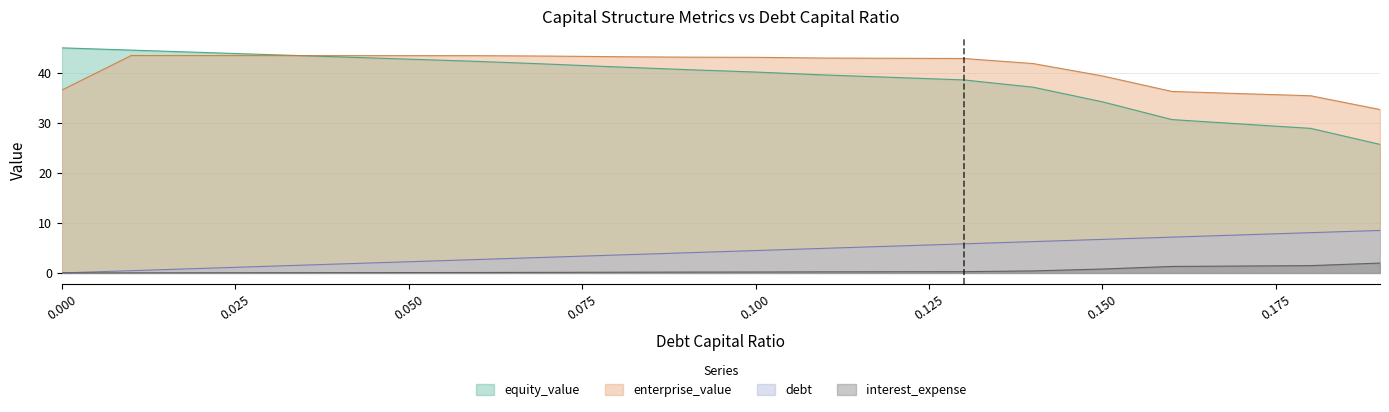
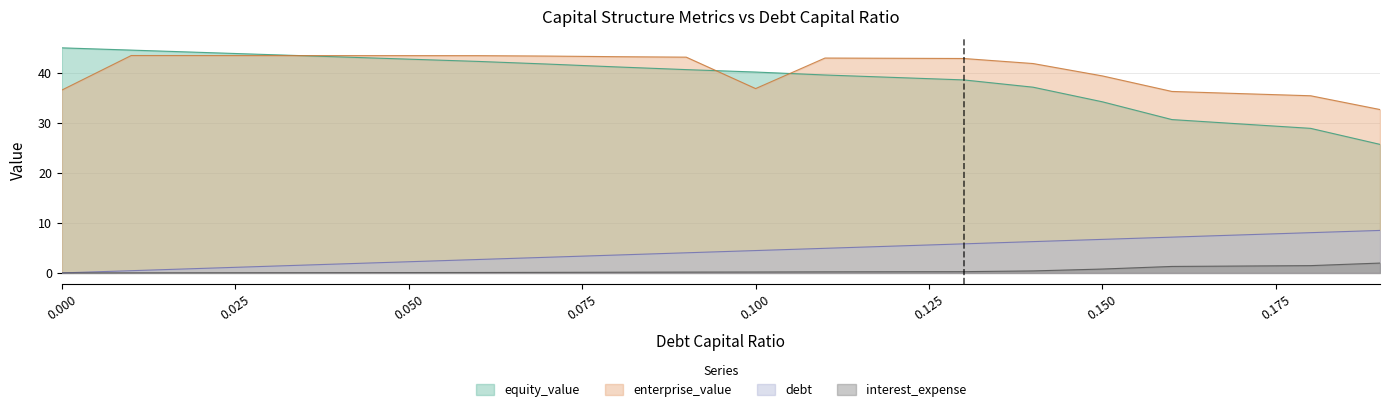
enterprise_value, 0.100: 43 -> 37
